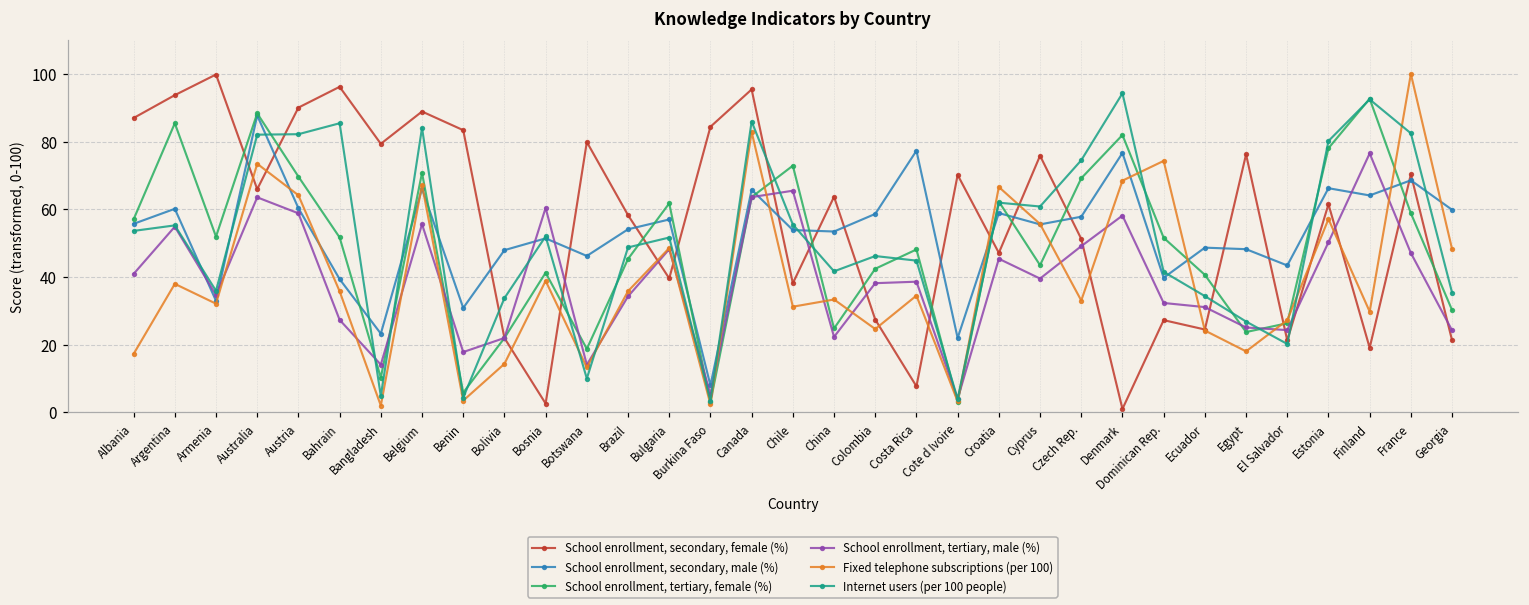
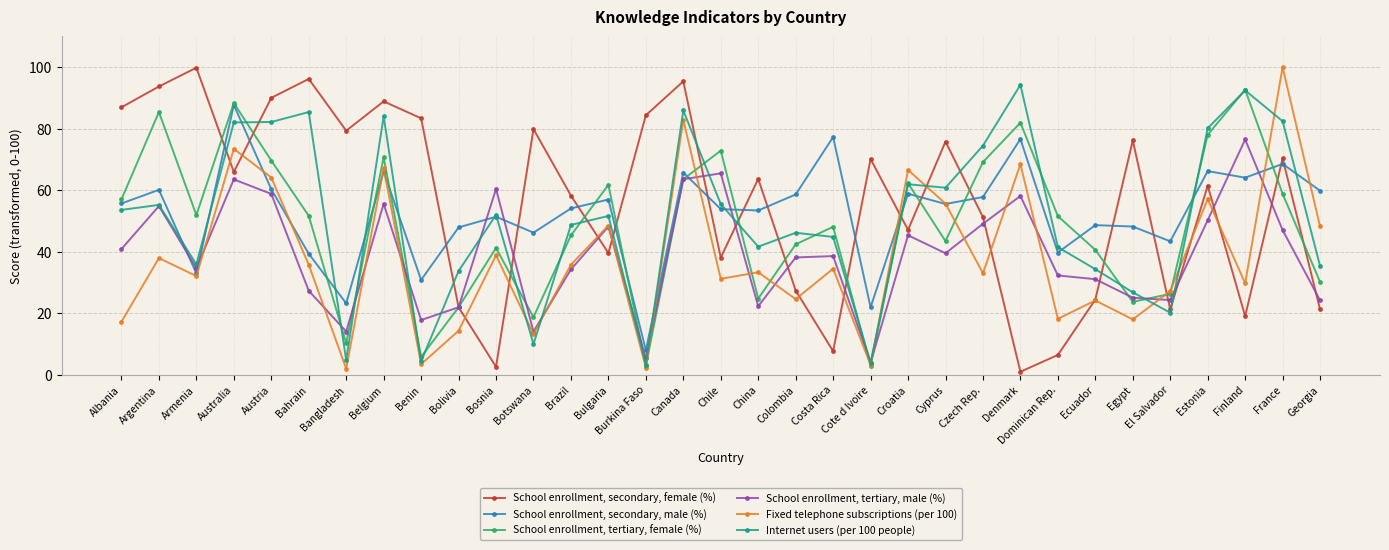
School enrollment, secondary, female (%), Dominican Rep.: 27 -> 6
Fixed telephone subscriptions (per 100), Dominican Rep.: 74 -> 18
